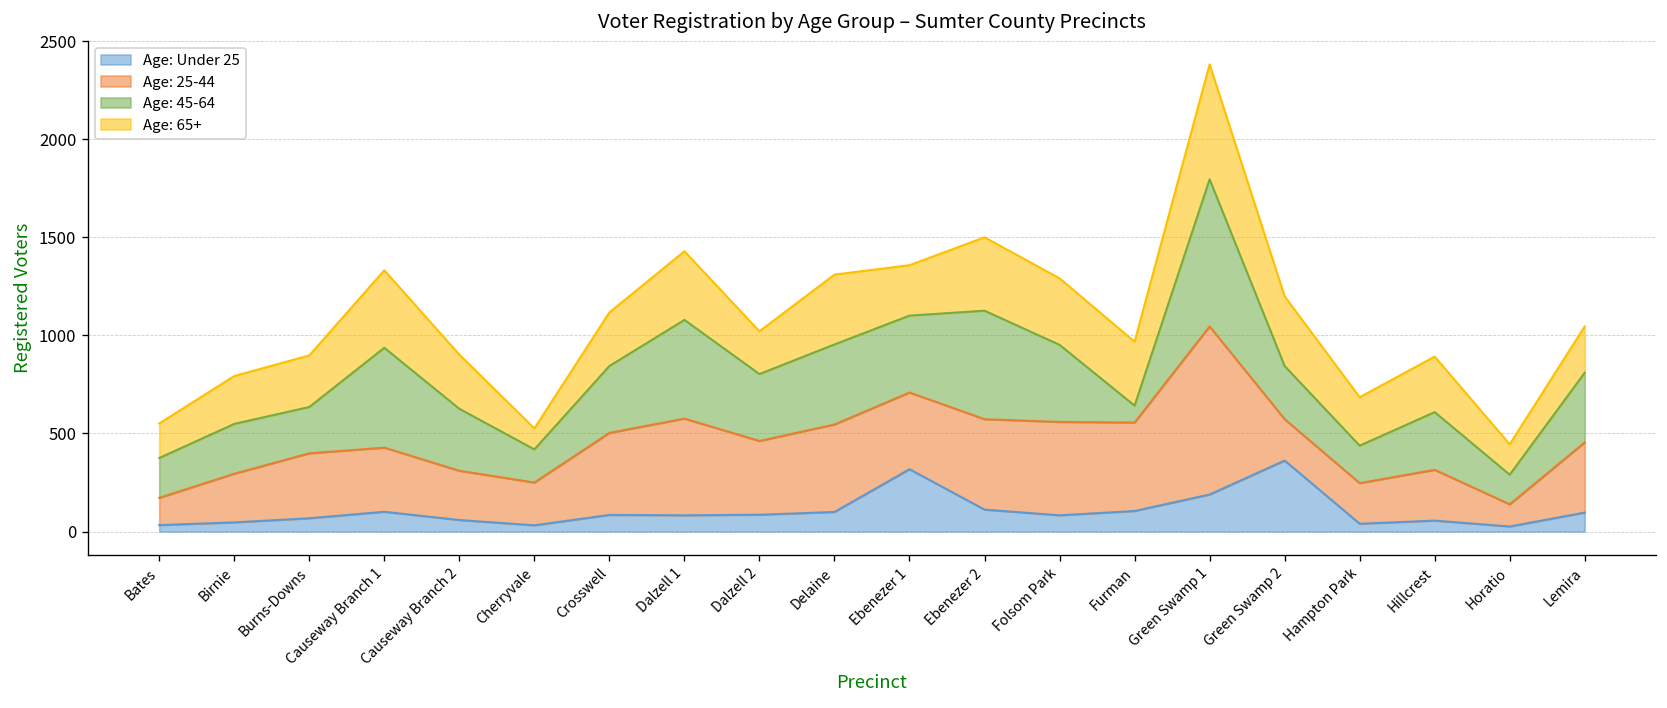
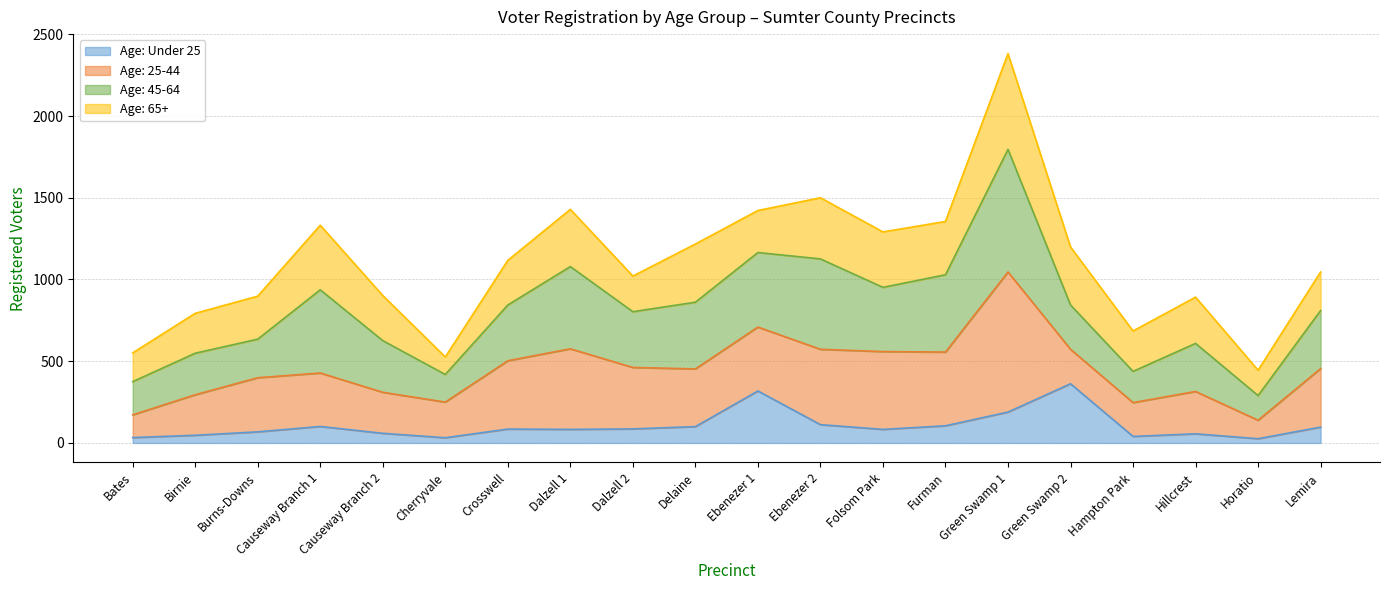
Age: 25-44, Delaine: 450 -> 350
Age: 45-64, Ebenezer 1: 390 -> 460
Age: 45-64, Furman: 90 -> 470
